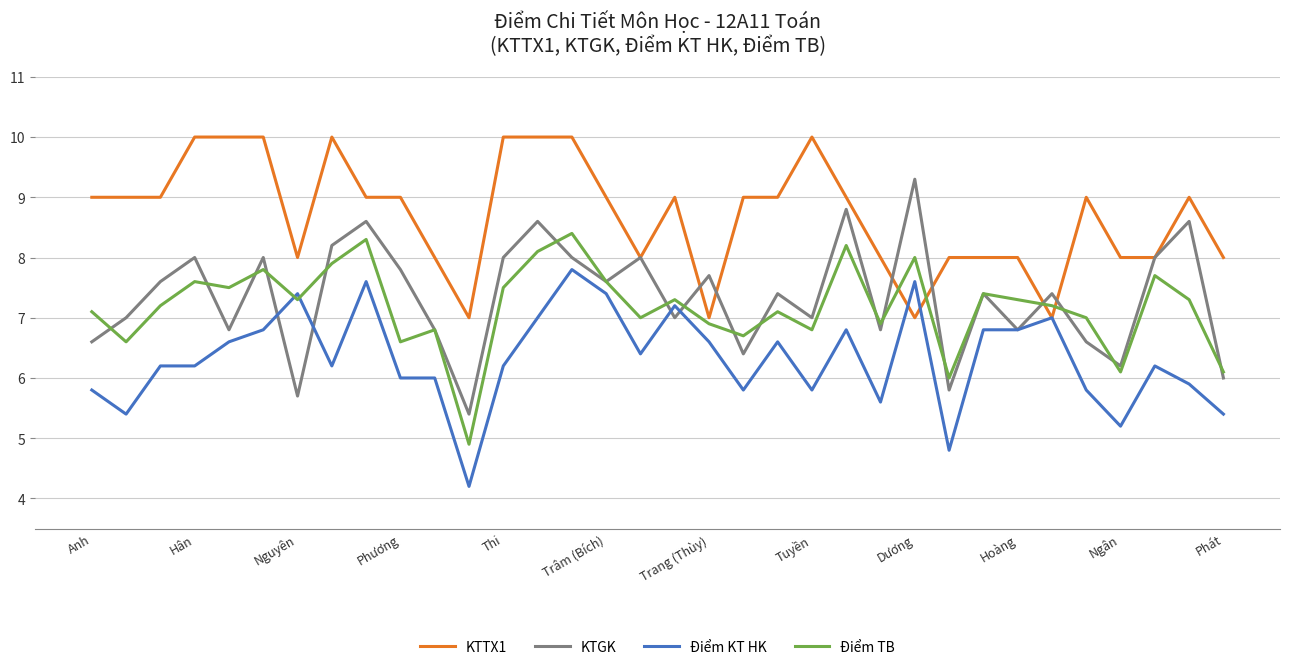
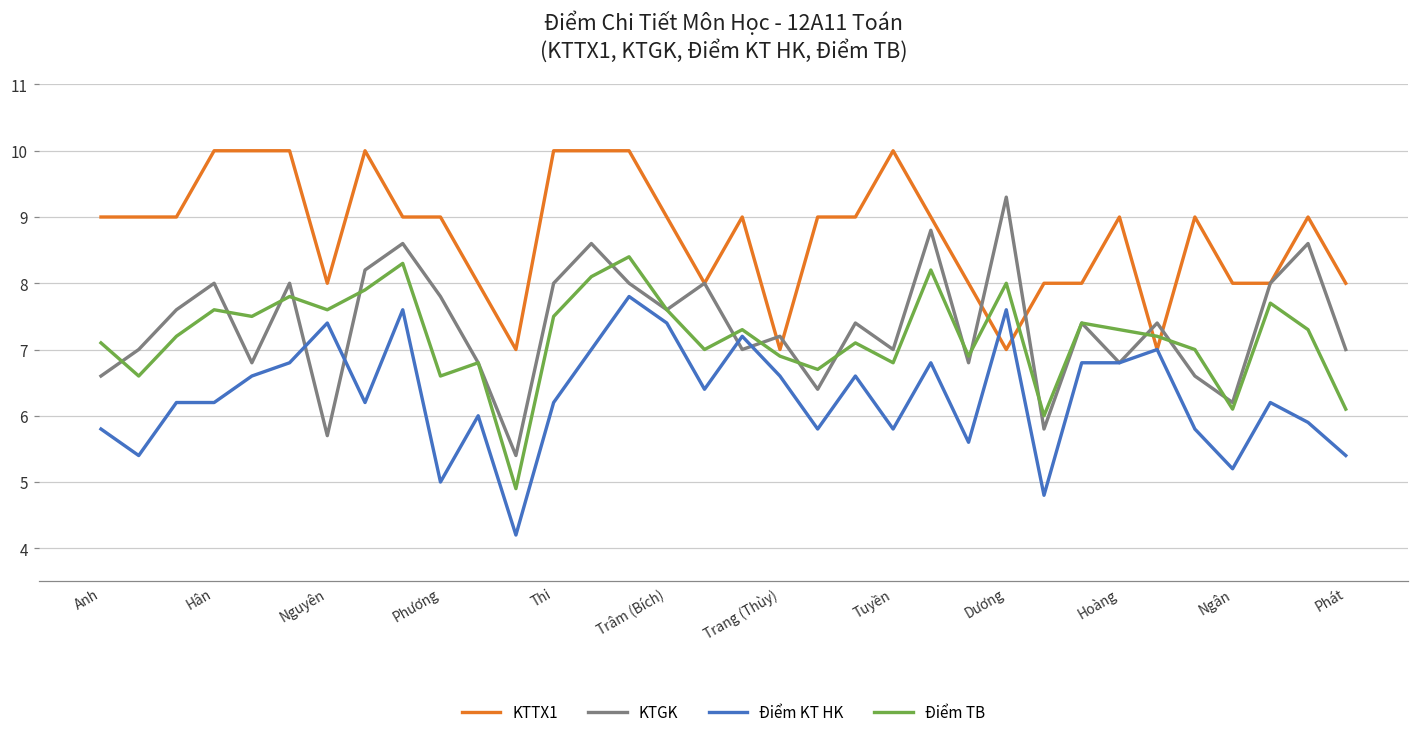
Điểm TB, Nguyên: 7.3 -> 7.6
Điểm KT HK, Phương: 6 -> 5
KTGK, Trang (Thùy): 7.7 -> 7.2
KTTX1, Hoàng: 8 -> 9
KTGK, Phát: 6 -> 7
